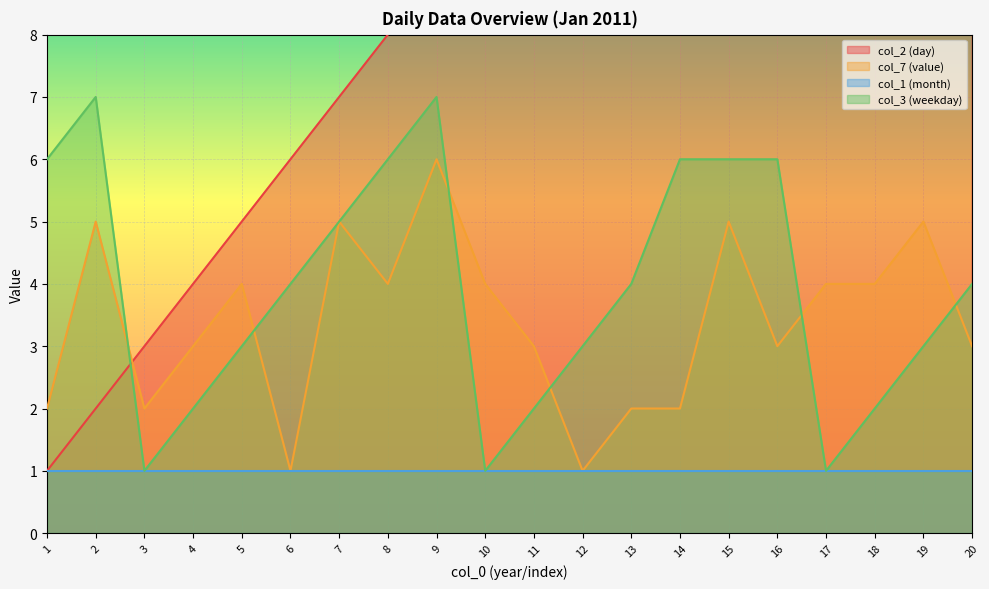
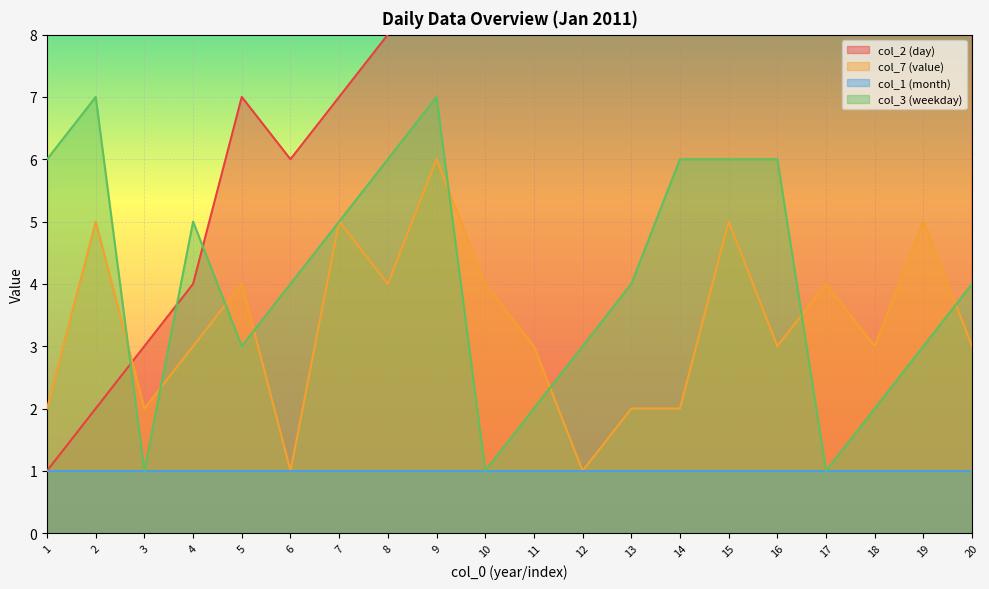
col_3 (weekday), 4: 2 -> 5
col_2 (day), 5: 5 -> 7
col_7 (value), 18: 4 -> 3
